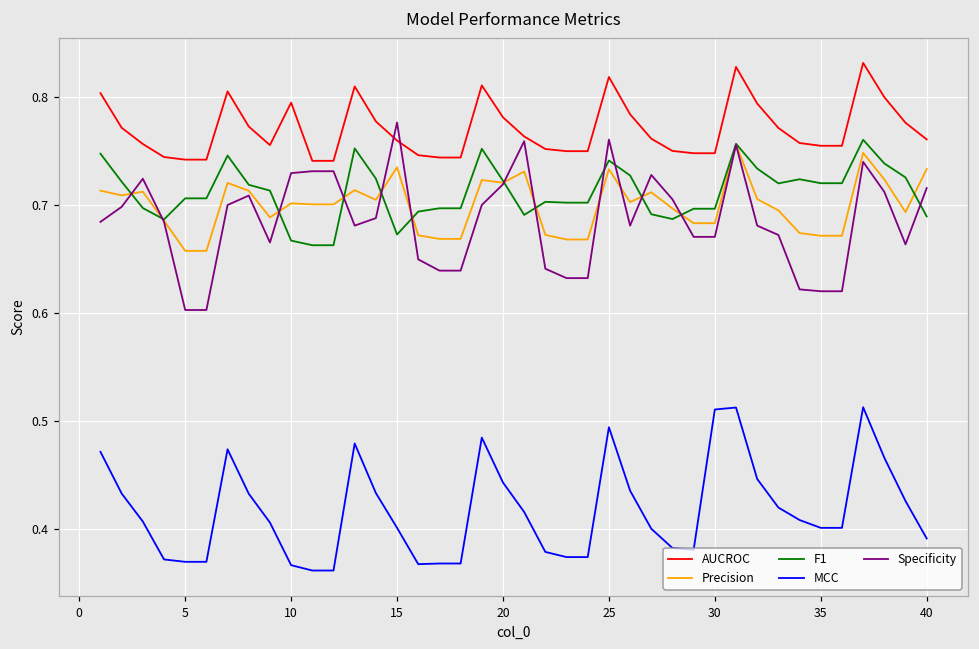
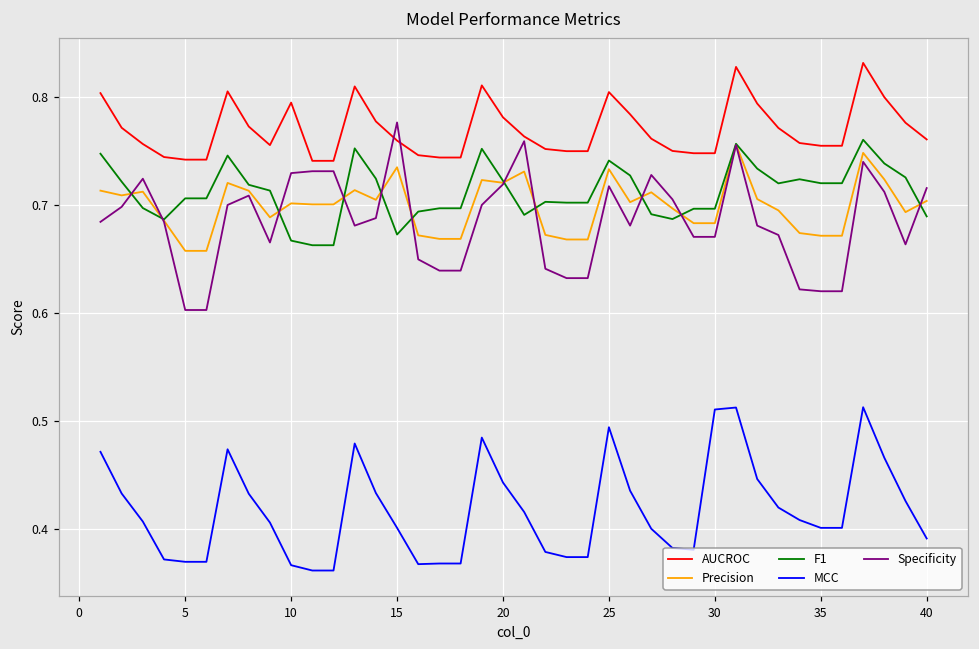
AUCROC, 25: 0.82 -> 0.80
Specificity, 25: 0.76 -> 0.72
Precision, 40: 0.73 -> 0.70
